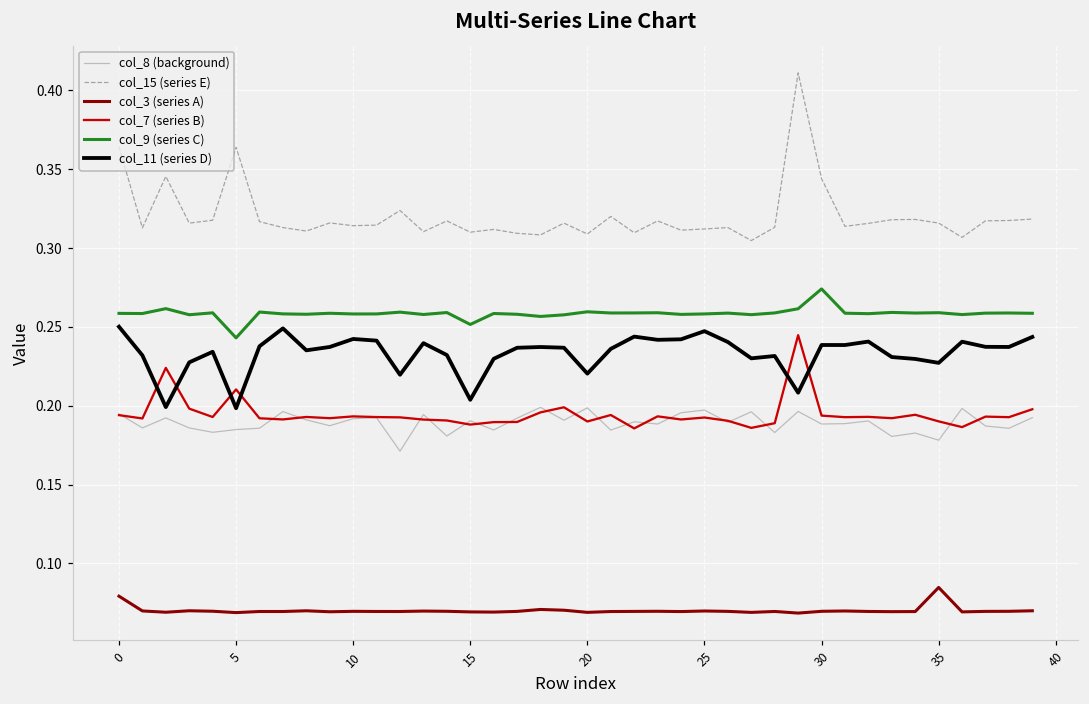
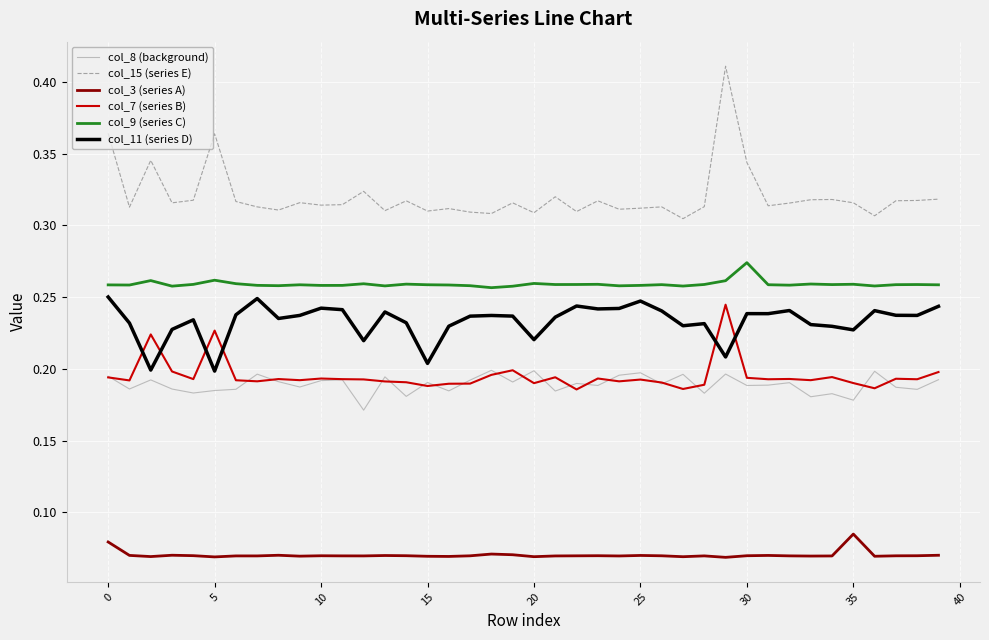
col_7 (series B), 5: 0.210 -> 0.227
col_9 (series C), 5: 0.243 -> 0.262
col_9 (series C), 15: 0.252 -> 0.259
